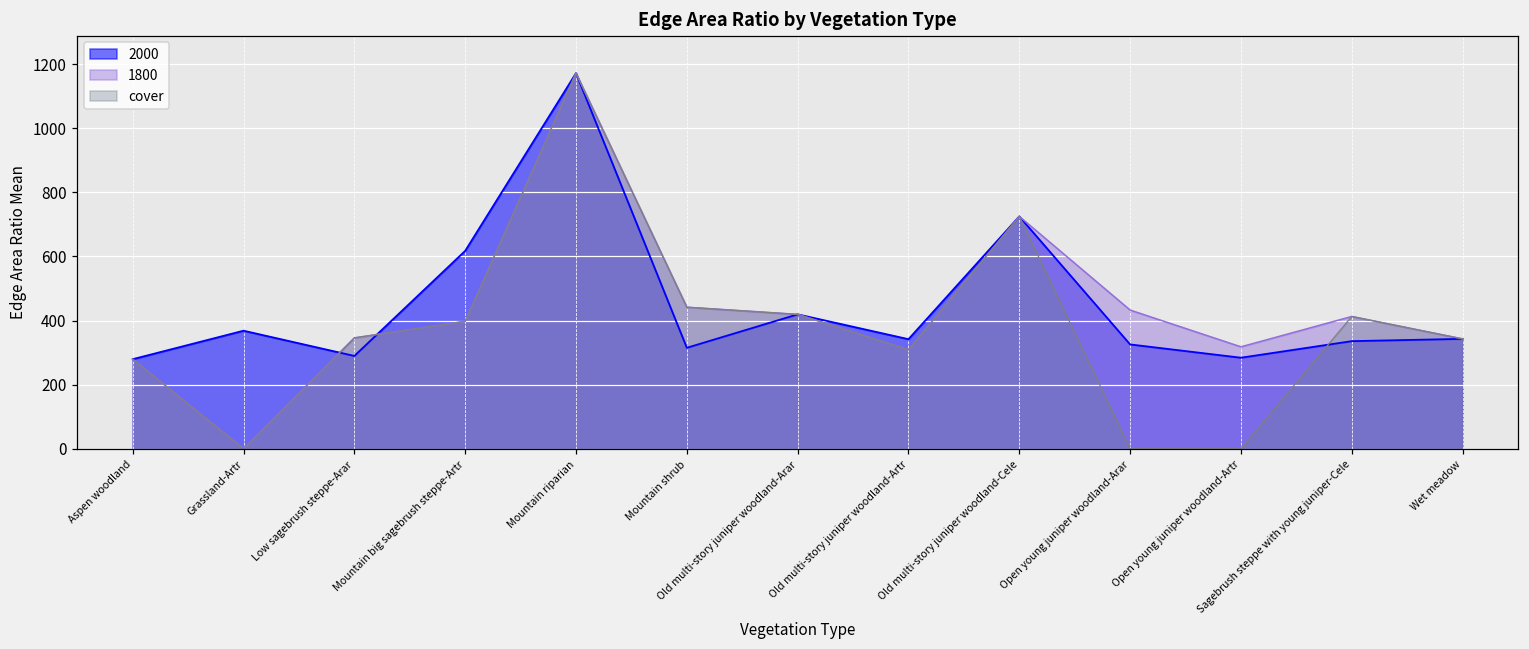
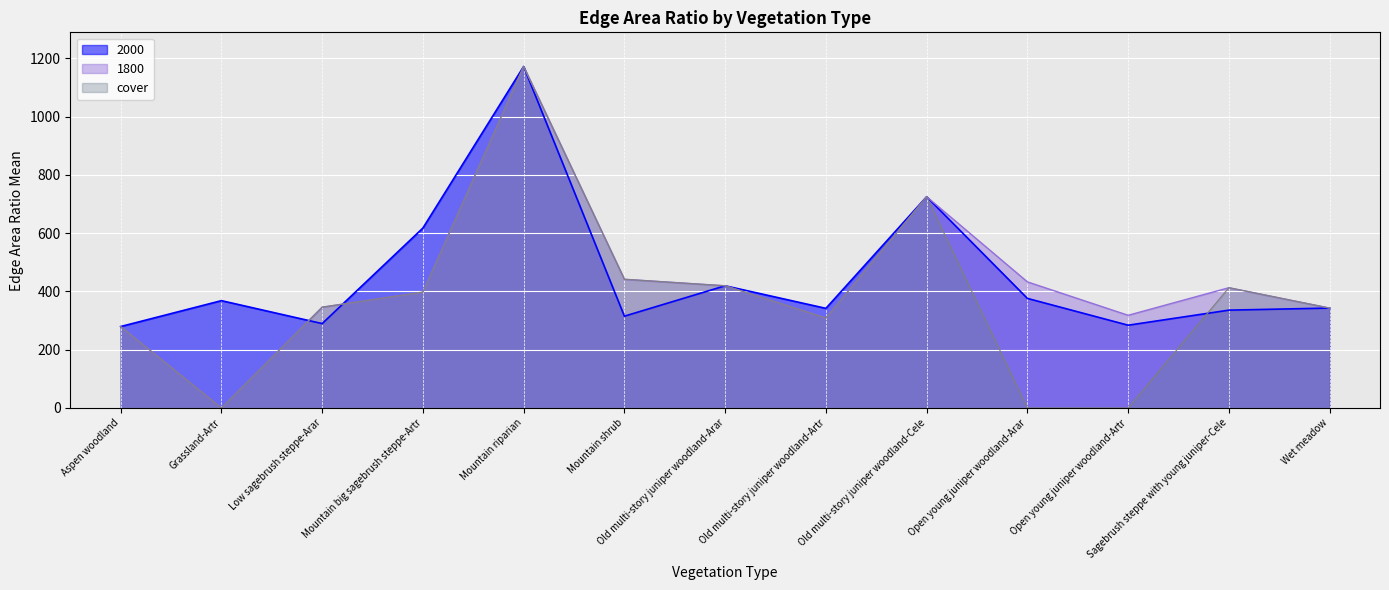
2000, Open young juniper woodland-Arar: 330 -> 380
